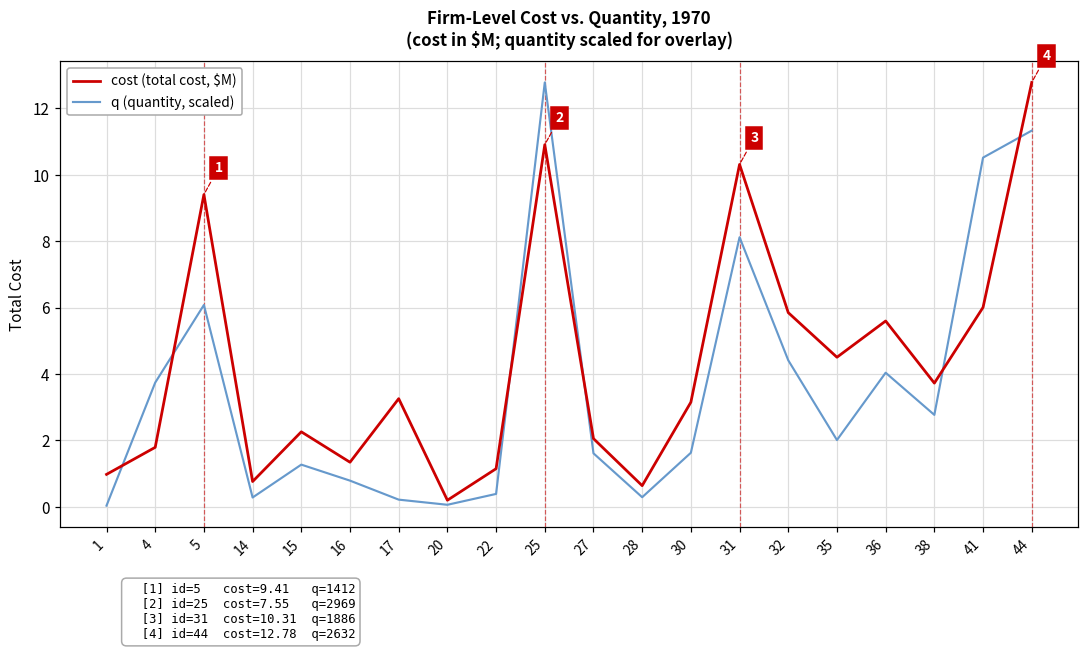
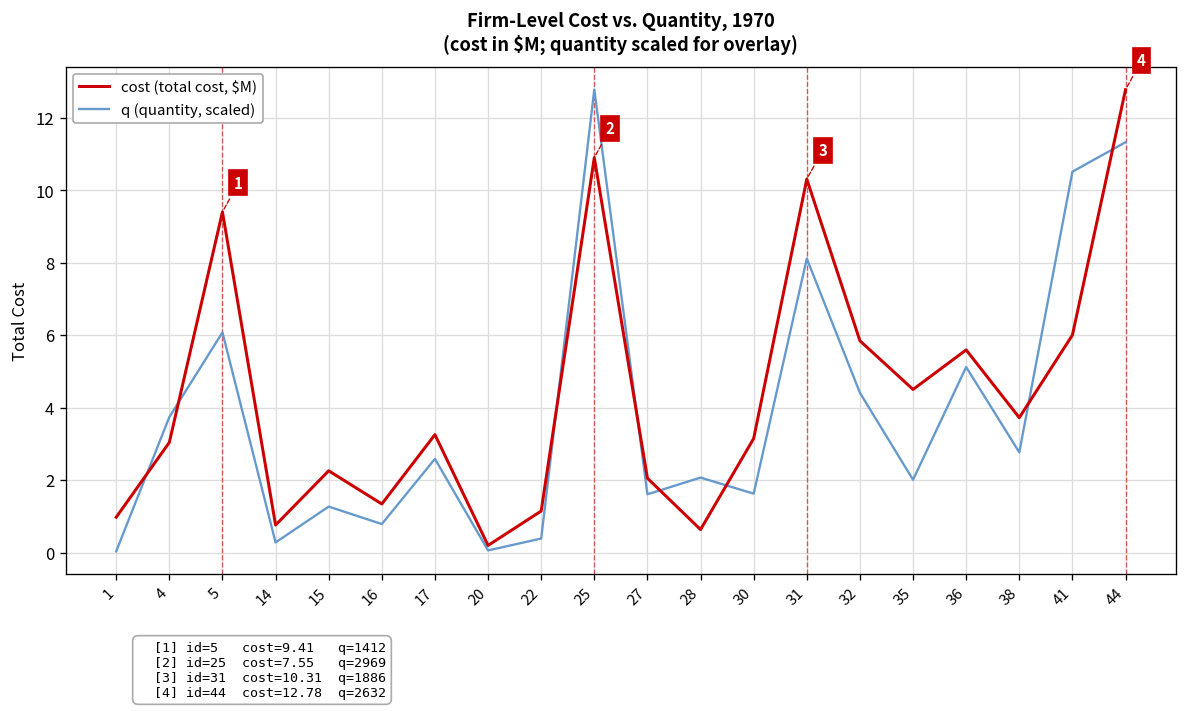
cost (total cost, $M), 4: 1.8 -> 3.0
q (quantity, scaled), 17: 0.2 -> 2.6
q (quantity, scaled), 28: 0.3 -> 2.1
q (quantity, scaled), 36: 4.0 -> 5.1
